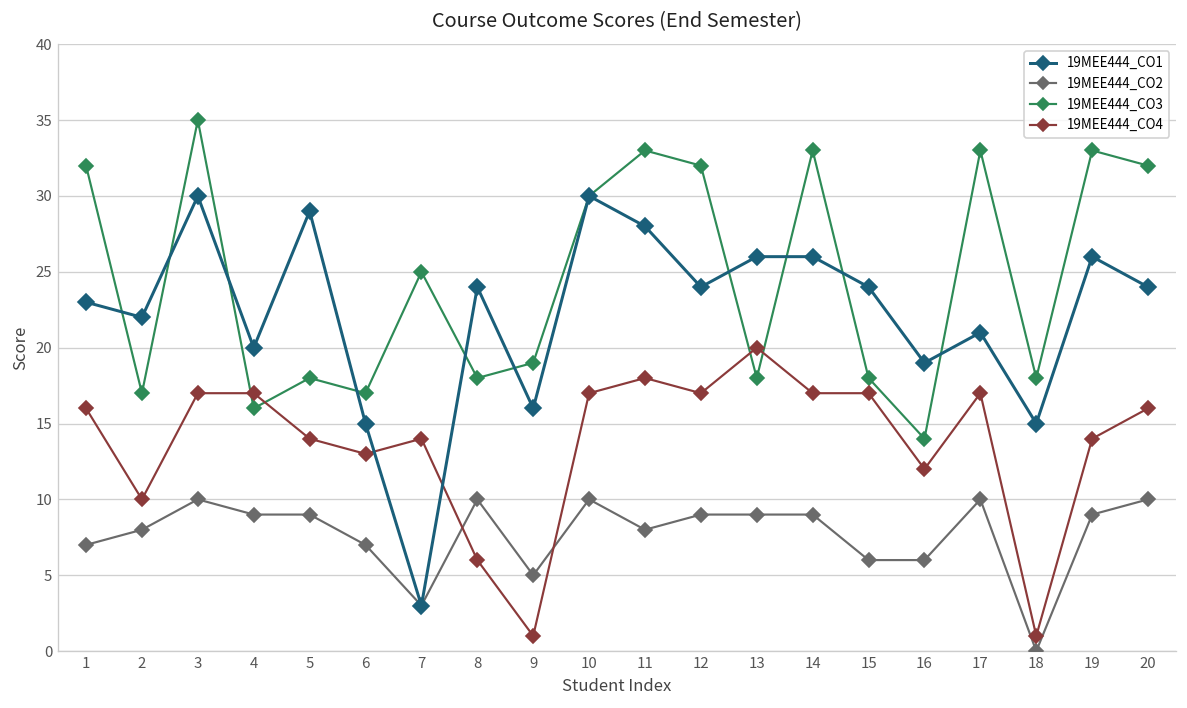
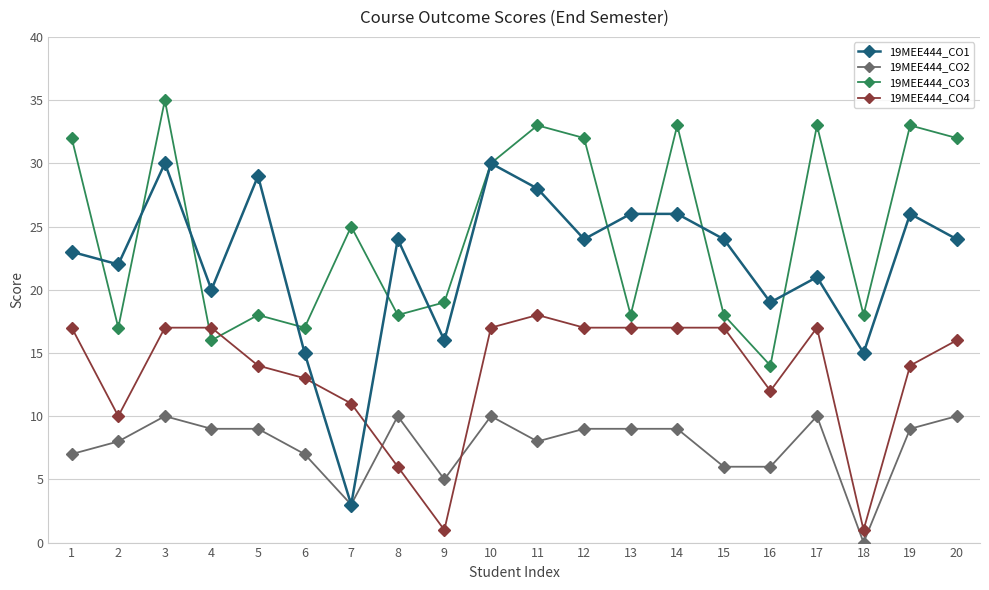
19MEE444_CO4, 1: 16 -> 17
19MEE444_CO4, 7: 14 -> 11
19MEE444_CO4, 13: 20 -> 17
